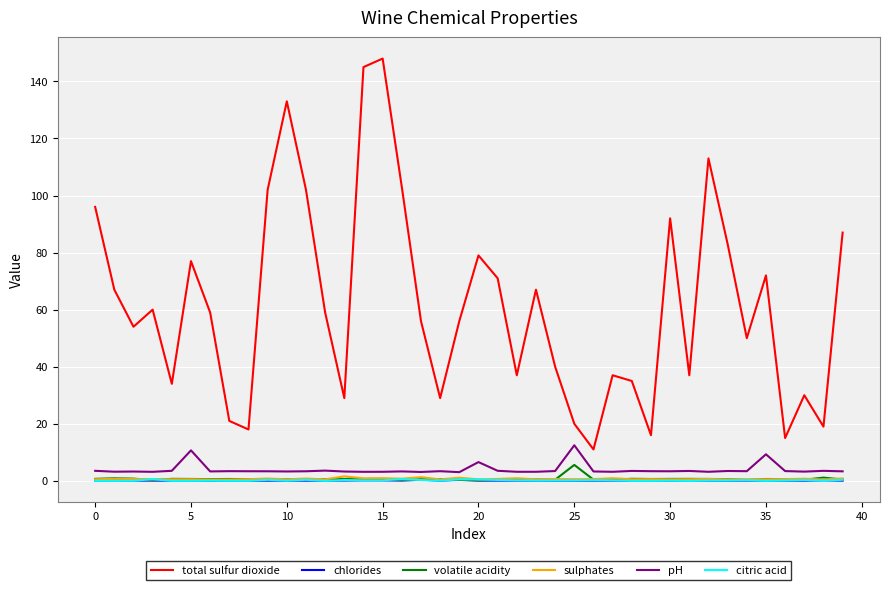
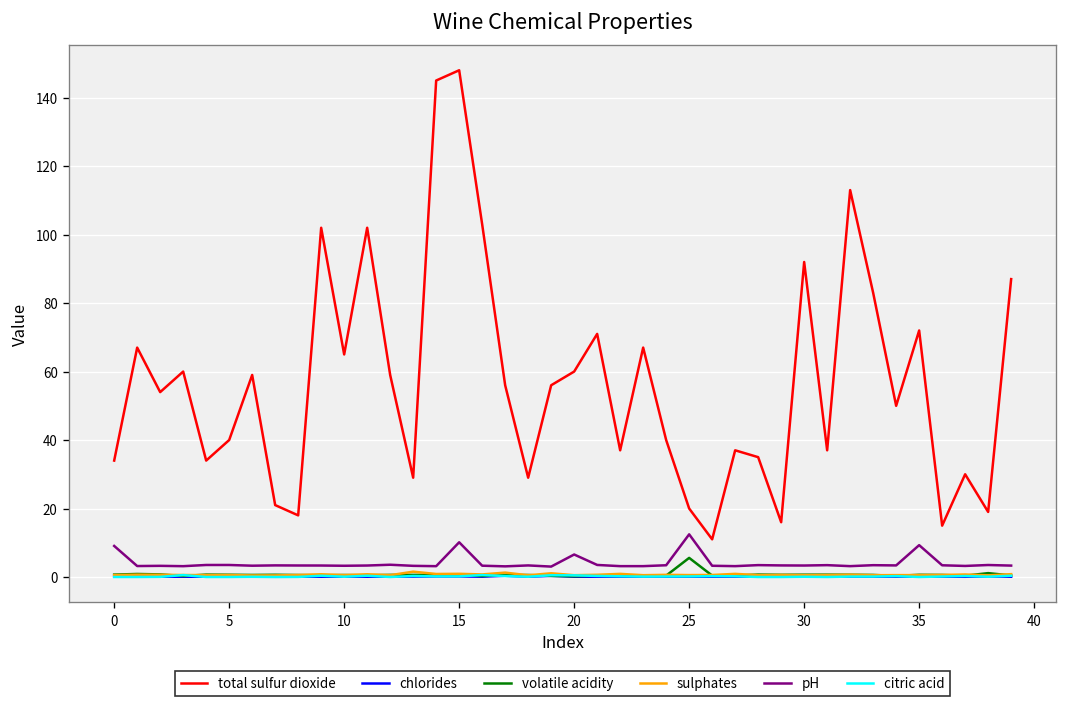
total sulfur dioxide, 0: 96 -> 34
pH, 0: 4 -> 9
total sulfur dioxide, 5: 77 -> 40
pH, 5: 11 -> 4
total sulfur dioxide, 10: 133 -> 65
pH, 15: 3 -> 10
total sulfur dioxide, 20: 79 -> 60
